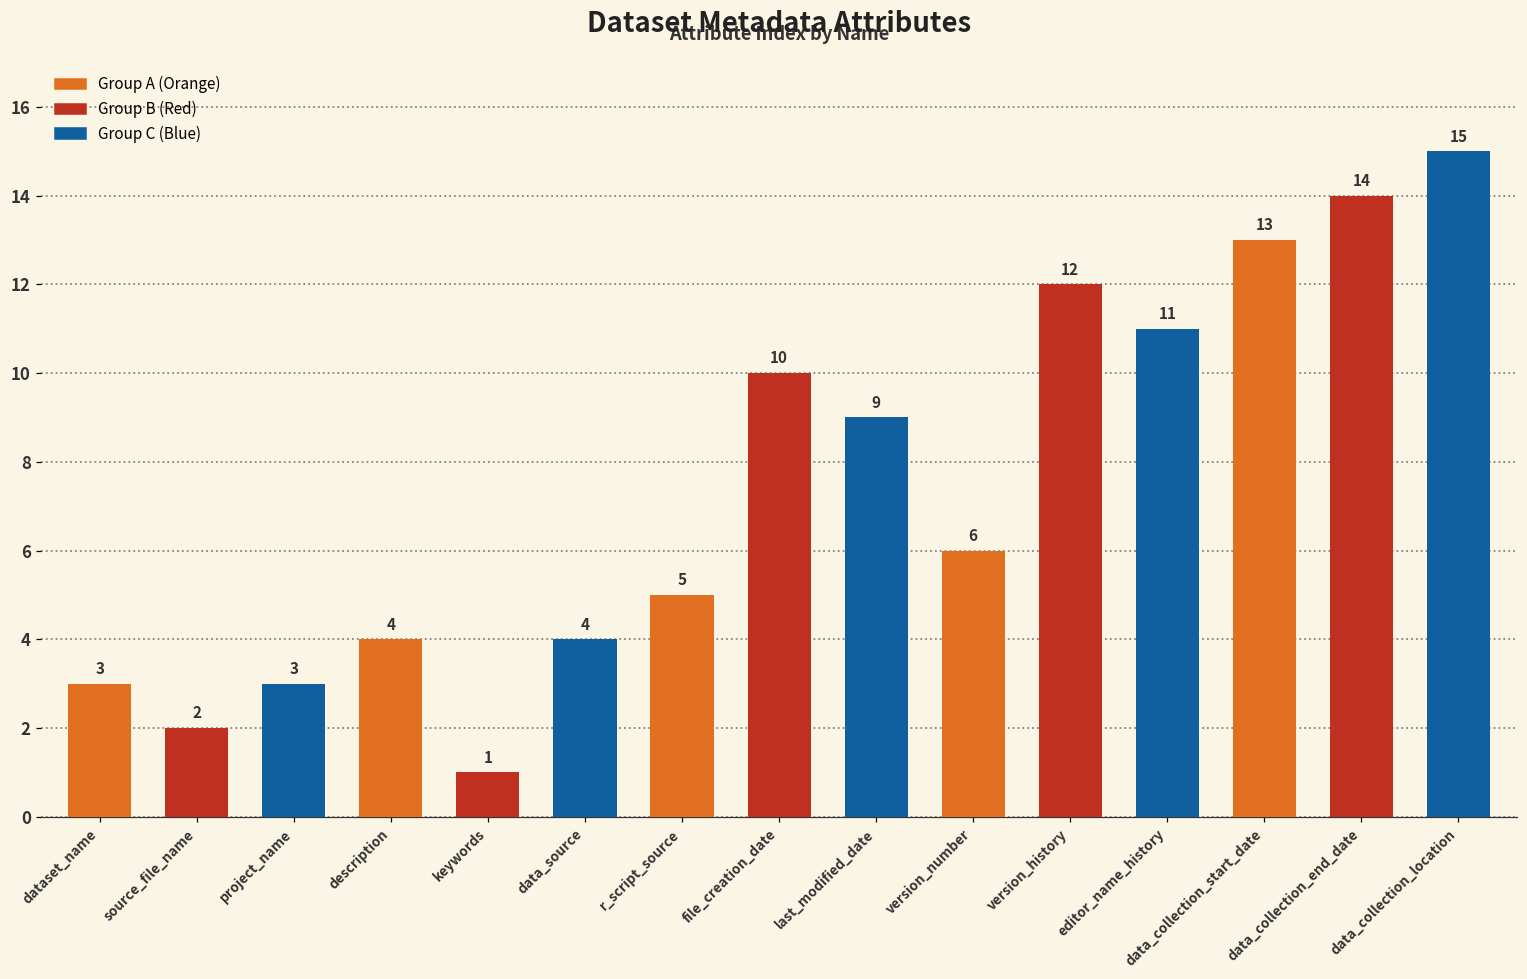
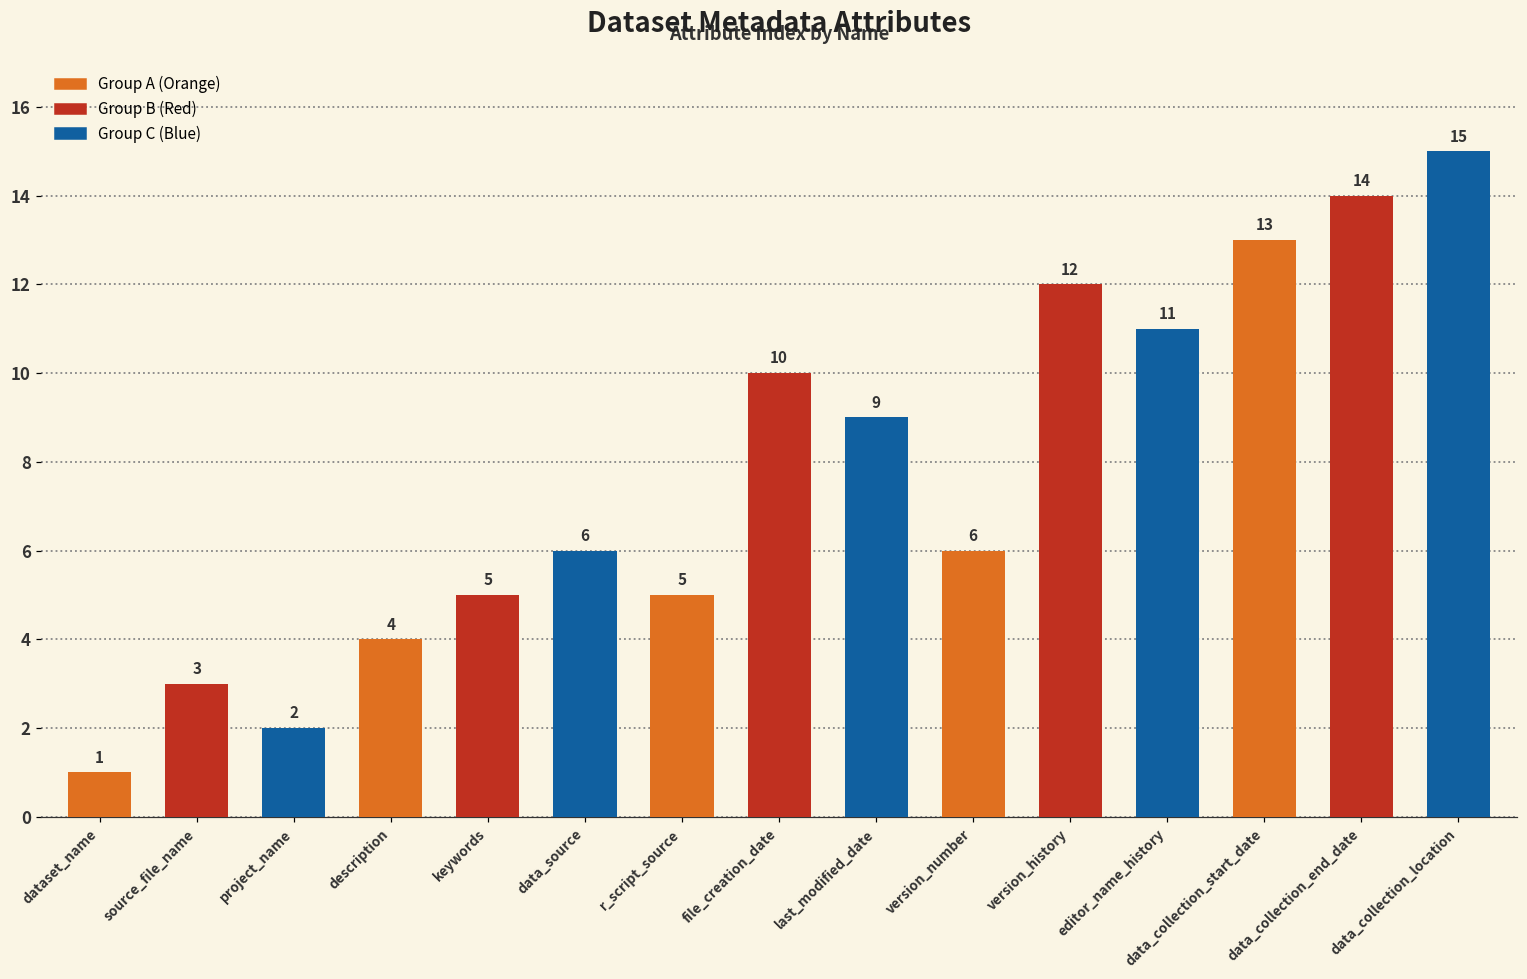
dataset_name: 3 -> 1
source_file_name: 2 -> 3
project_name: 3 -> 2
keywords: 1 -> 5
data_source: 4 -> 6
